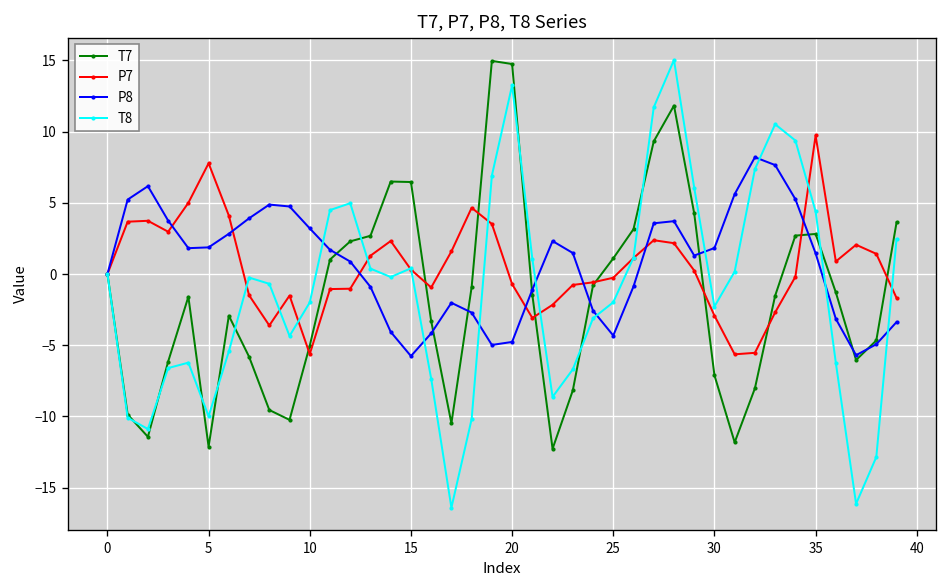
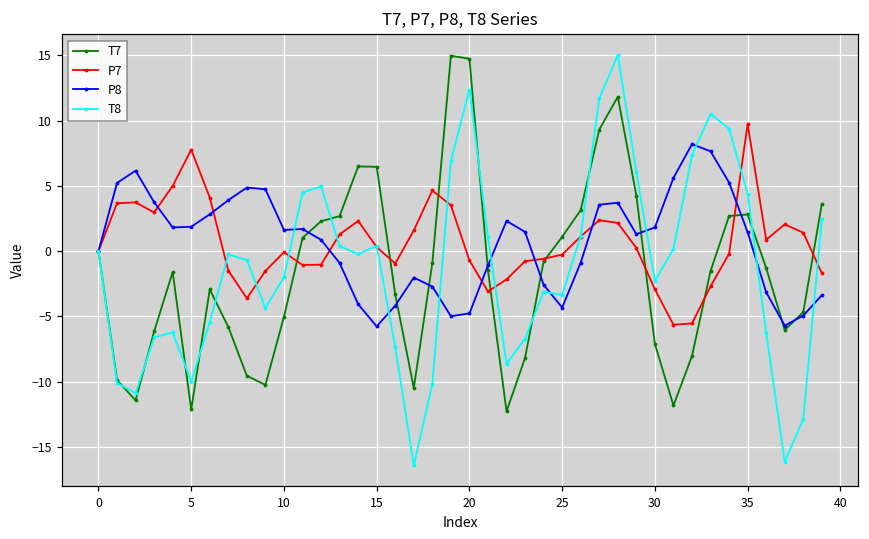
P7, 10: -5.6 -> -0.1
P8, 10: 3.2 -> 1.6
T8, 20: 13.3 -> 12.4
T8, 25: -2.0 -> -3.4
